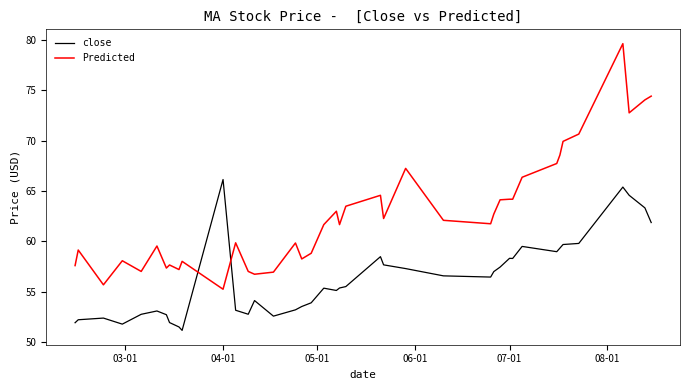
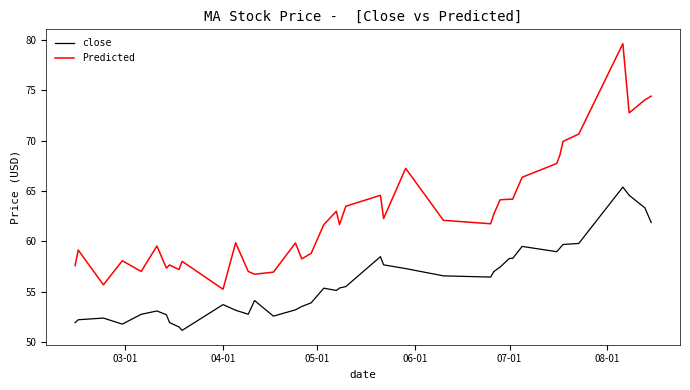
close, 04-01: 66.1 -> 53.7
